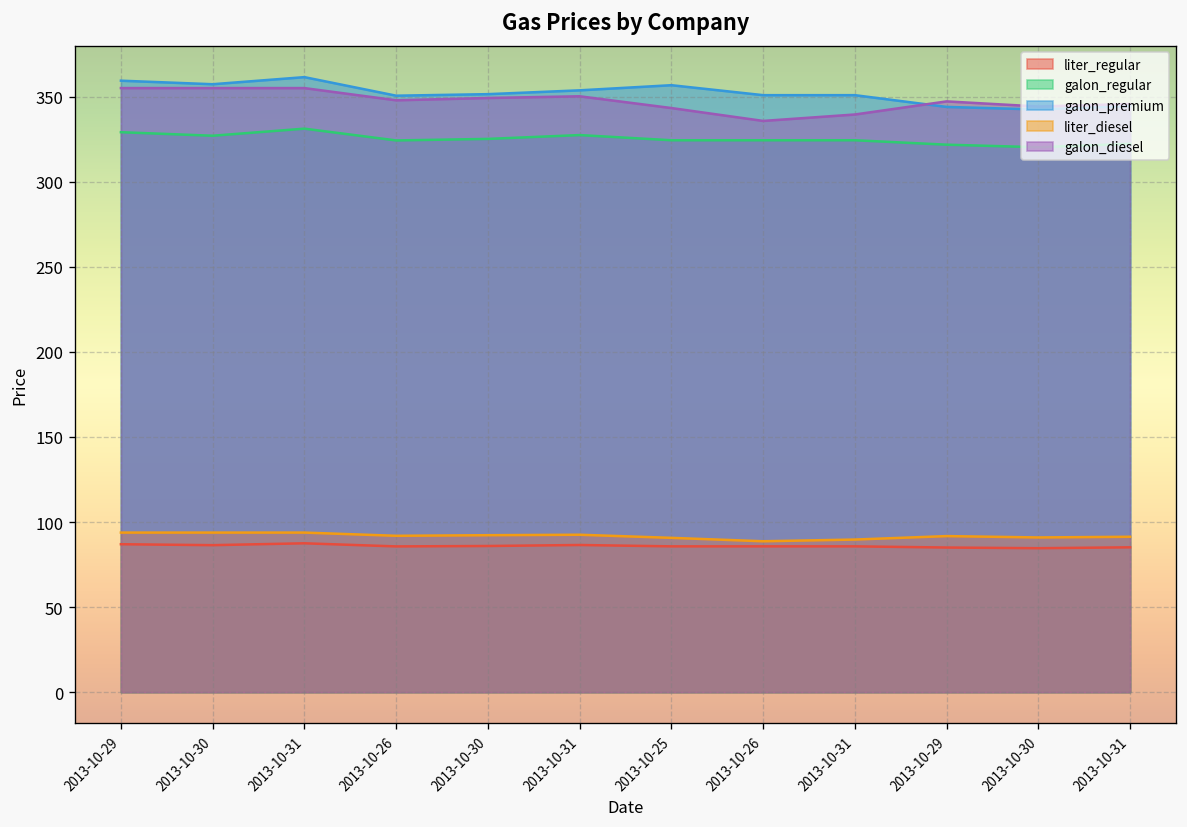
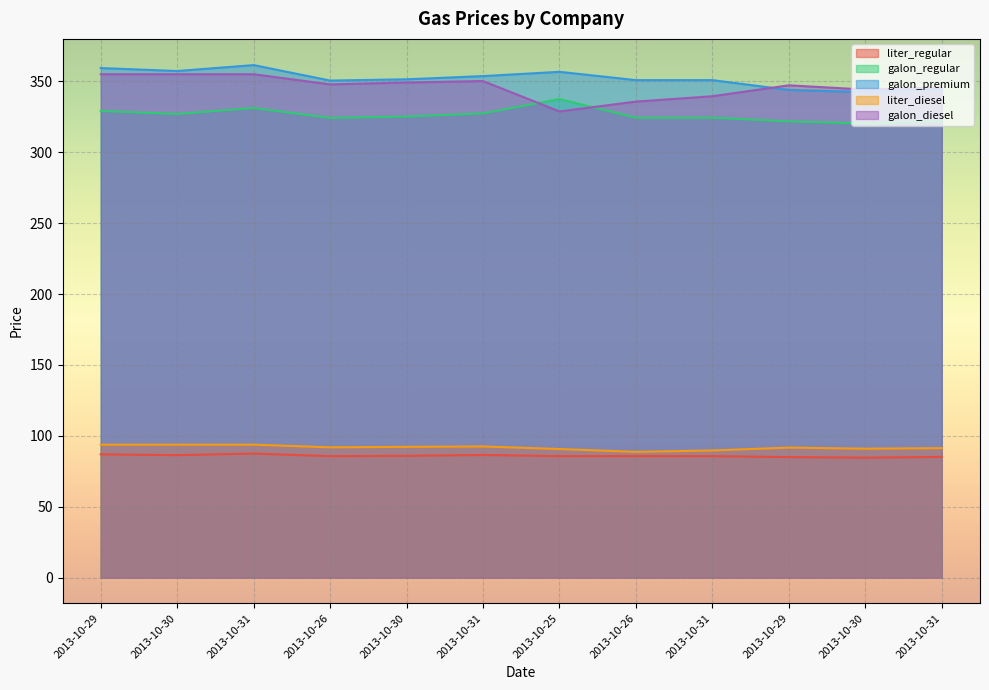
galon_regular, 2013-10-25: 324 -> 338
galon_diesel, 2013-10-25: 343 -> 329
